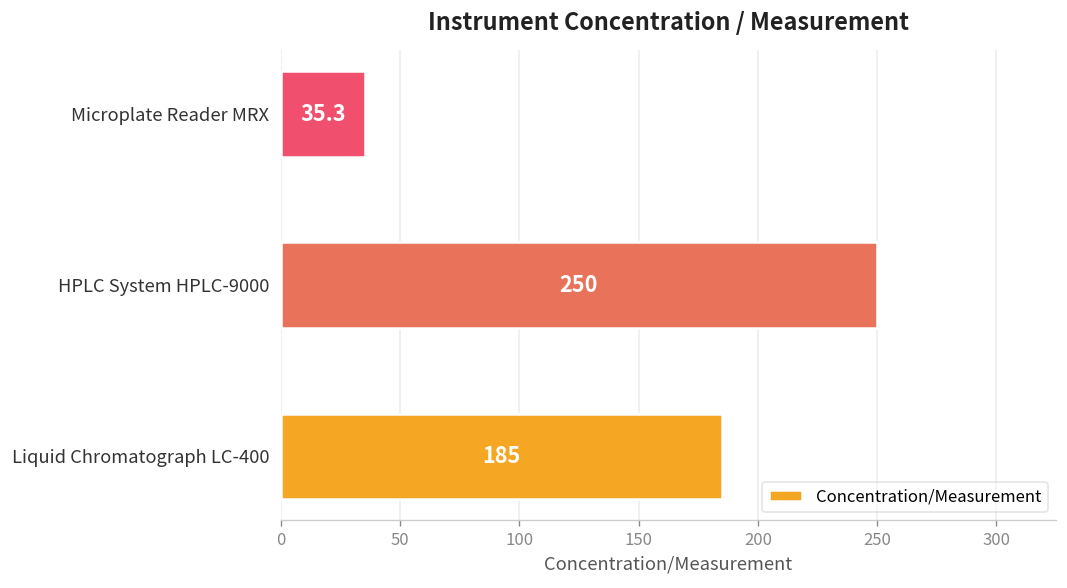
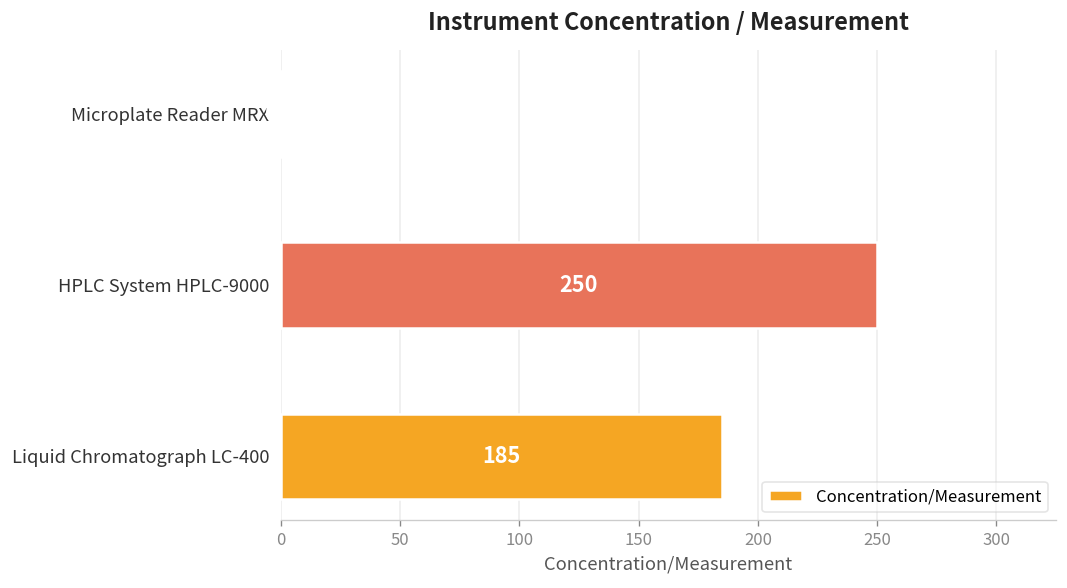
Microplate Reader MRX: 35 -> 1
